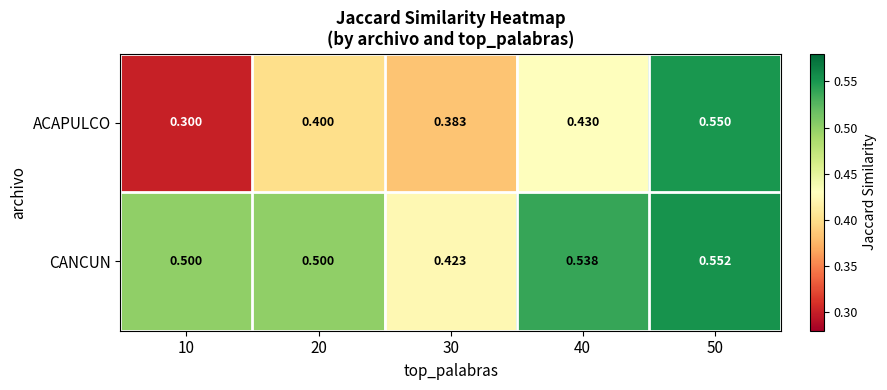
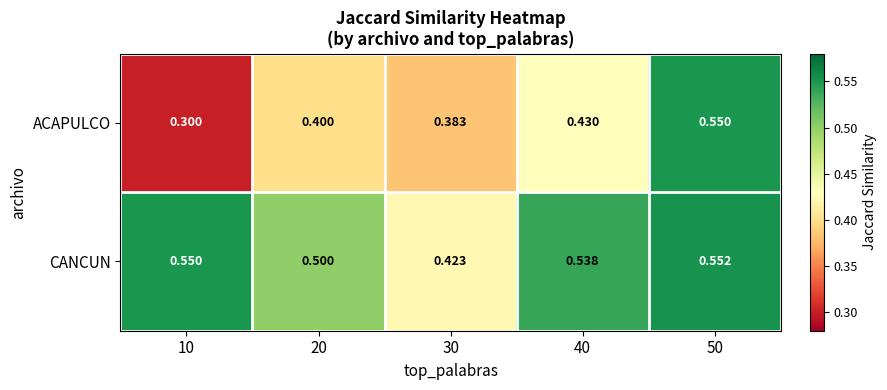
CANCUN, 10: 0.500 -> 0.550
